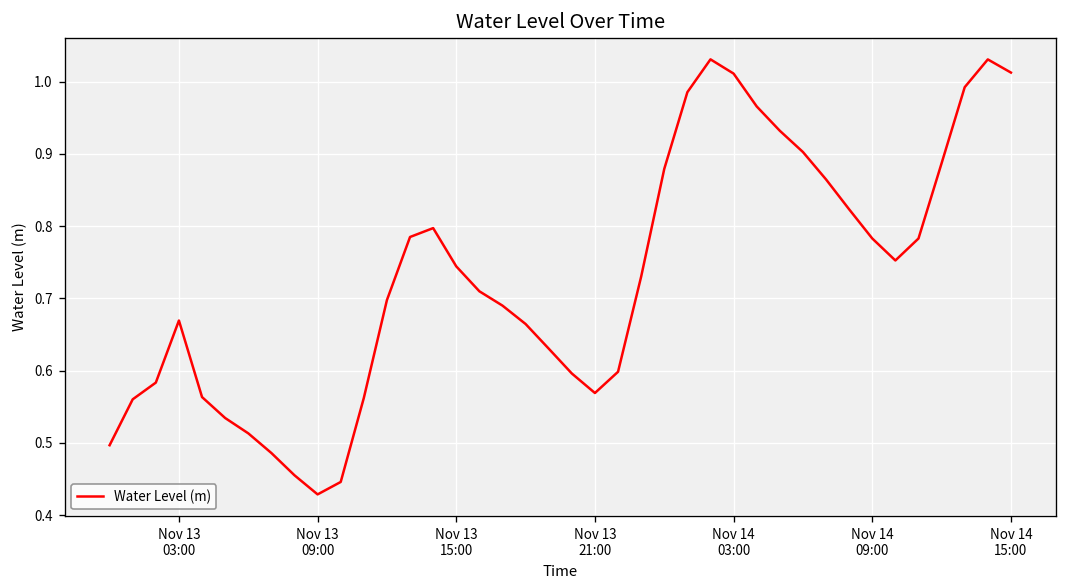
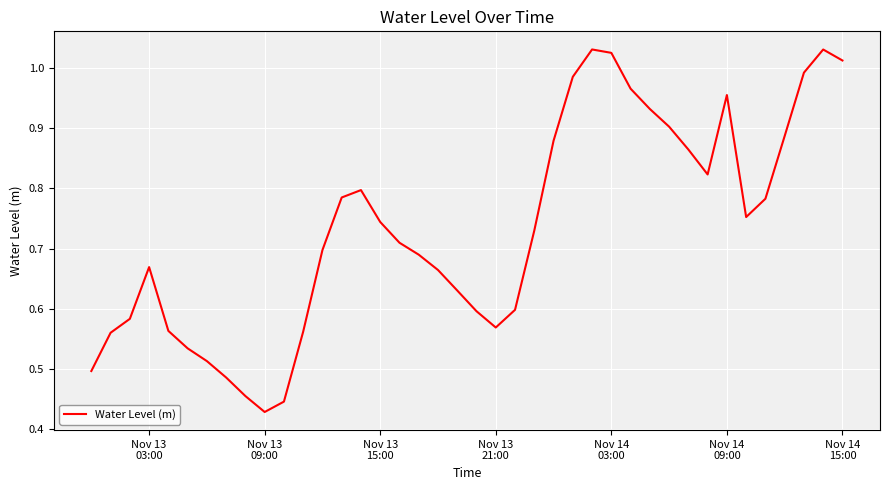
Nov 14 03:00: 1.01 -> 1.03
Nov 14 09:00: 0.78 -> 0.96
